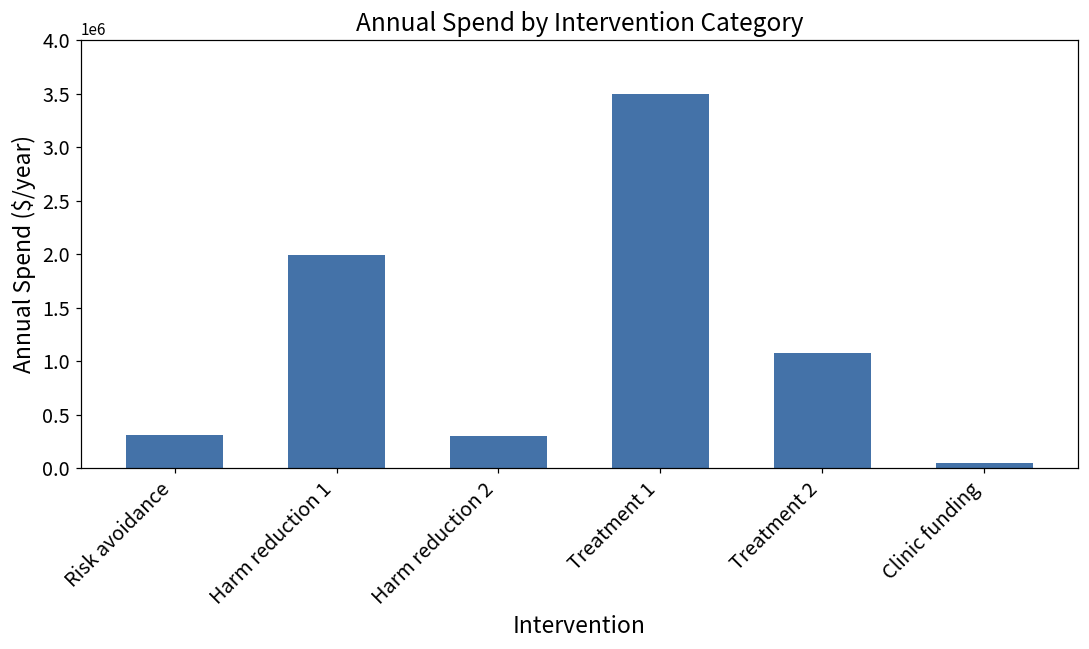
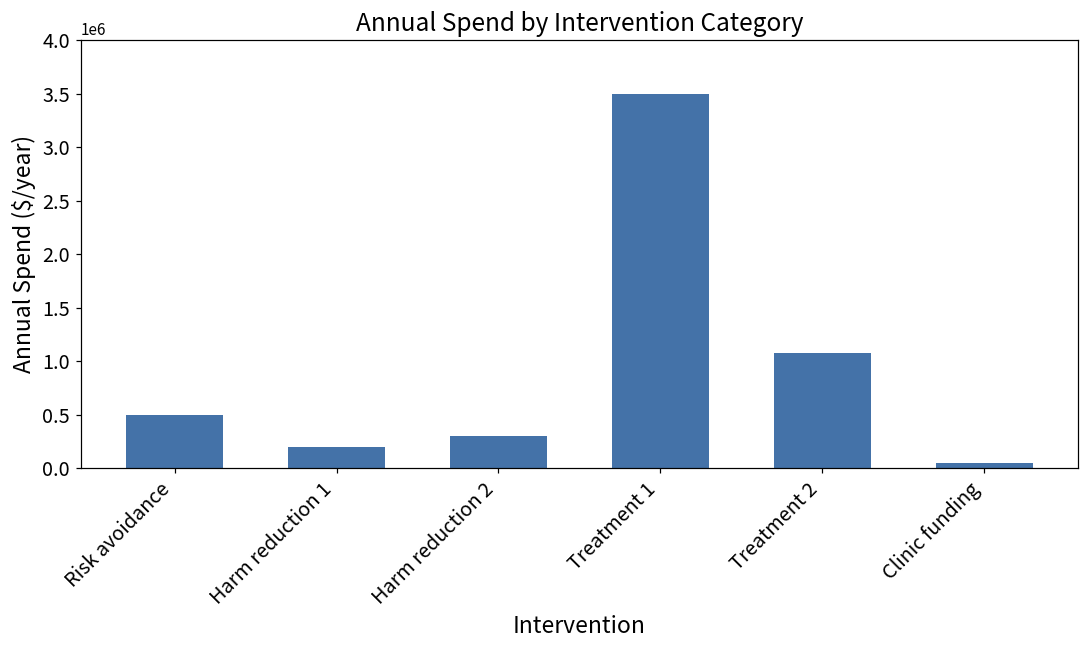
Risk avoidance: 300000 -> 500000
Harm reduction 1: 2000000 -> 200000
